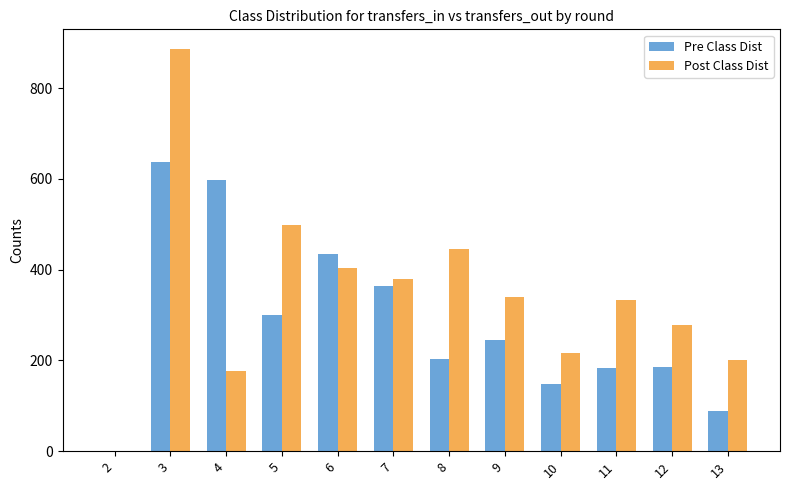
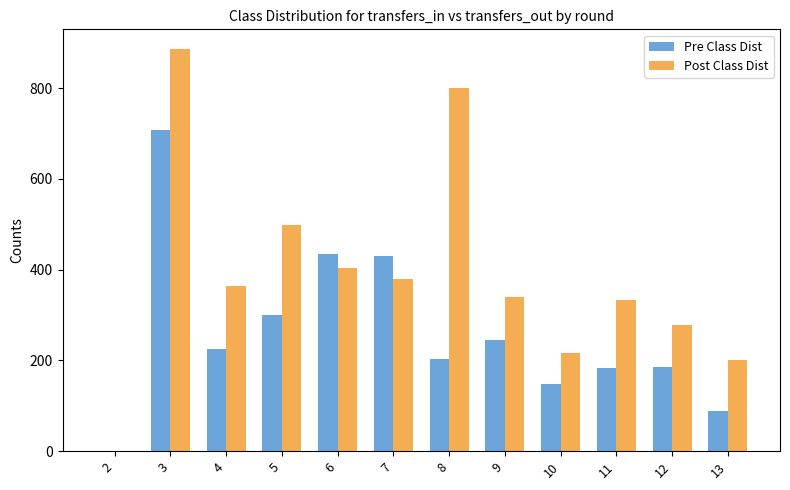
Pre Class Dist, 3: 640 -> 710
Pre Class Dist, 4: 600 -> 230
Post Class Dist, 4: 180 -> 360
Pre Class Dist, 7: 360 -> 430
Post Class Dist, 8: 450 -> 800
